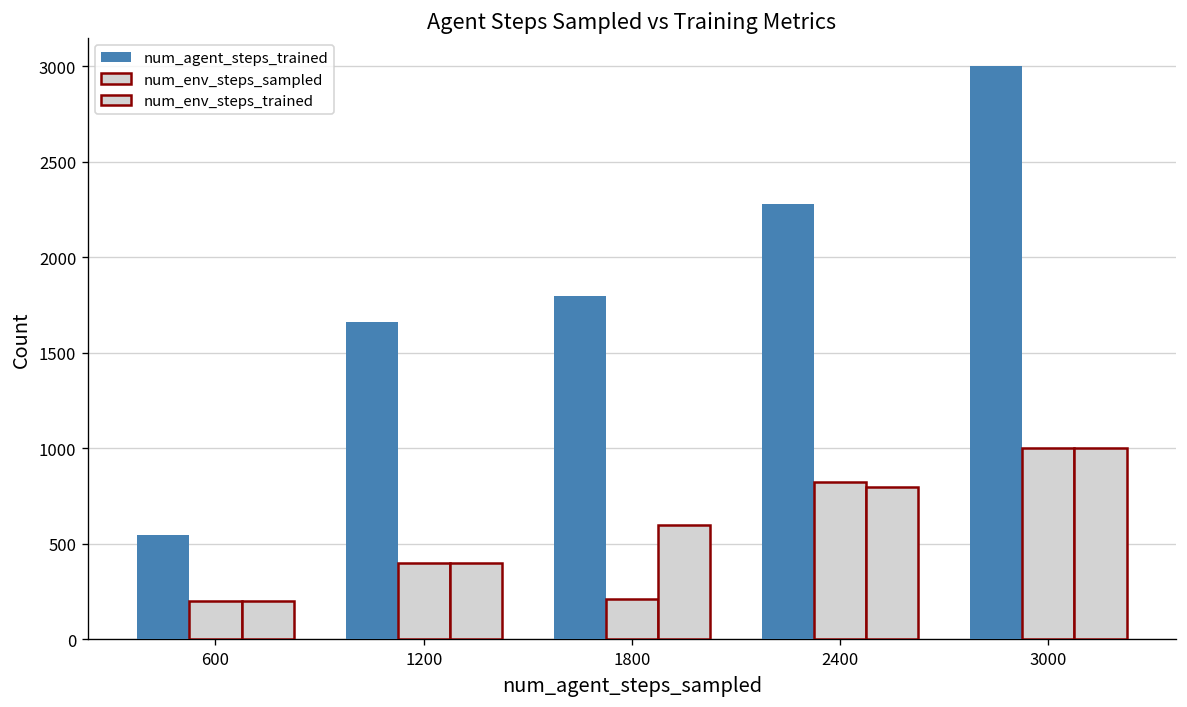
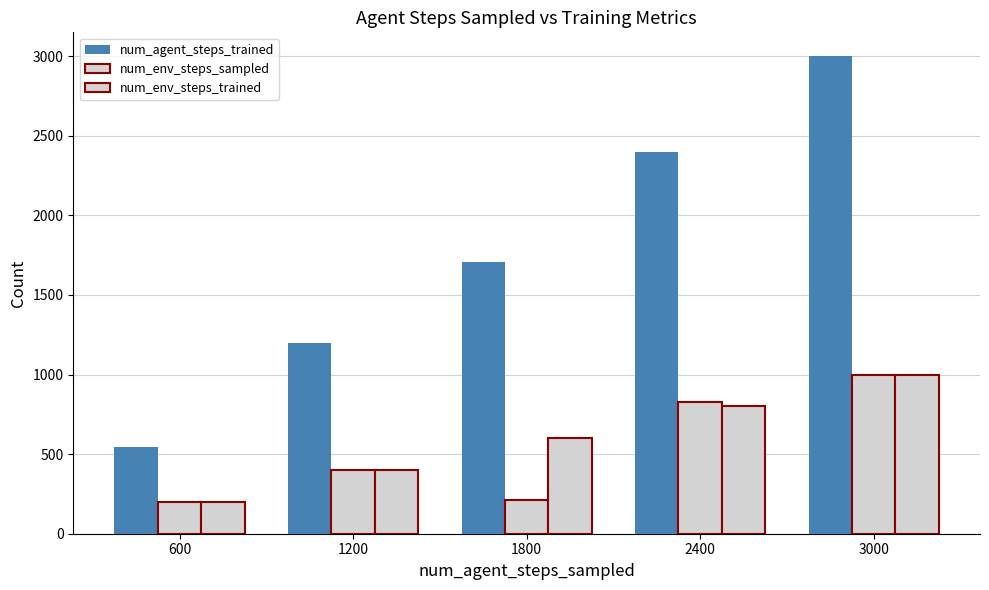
num_agent_steps_trained, 1200: 1660 -> 1200
num_agent_steps_trained, 1800: 1800 -> 1710
num_agent_steps_trained, 2400: 2280 -> 2400
